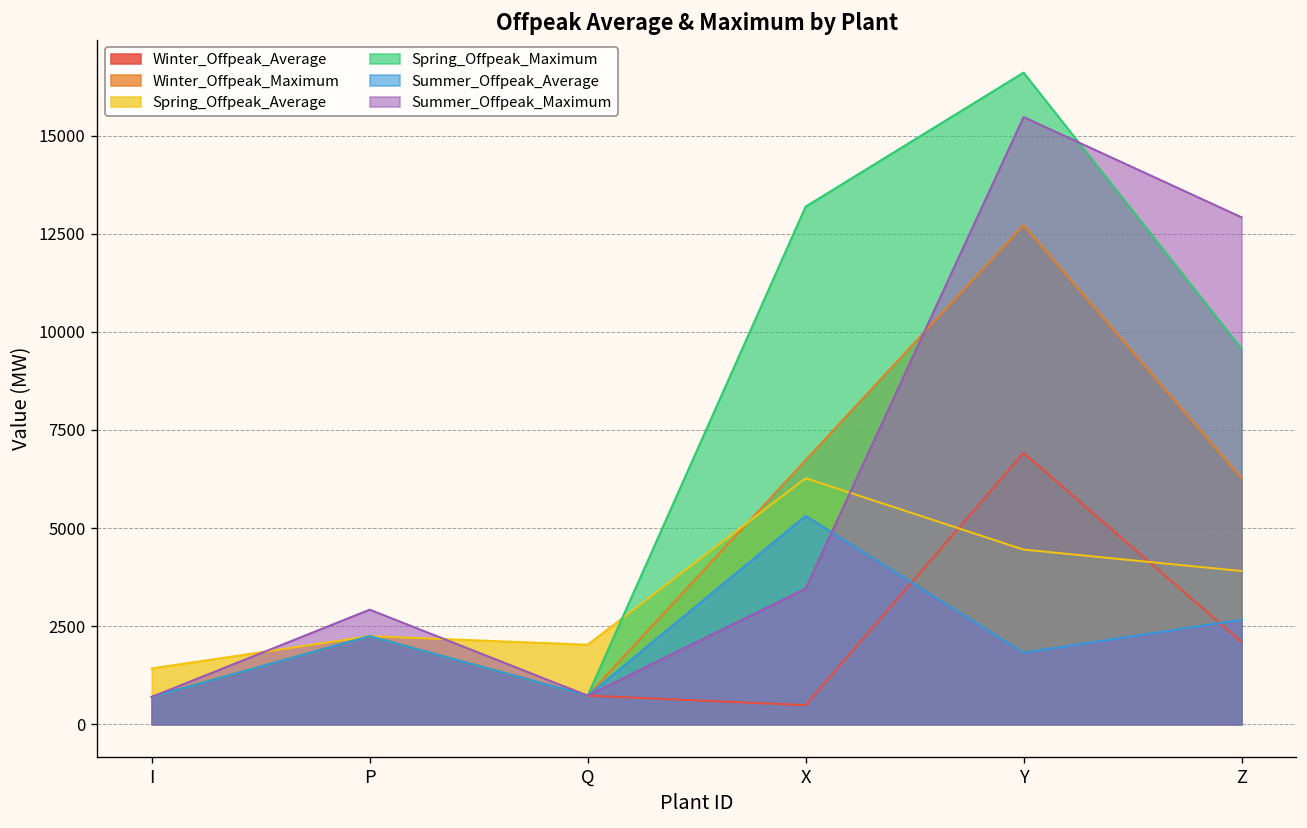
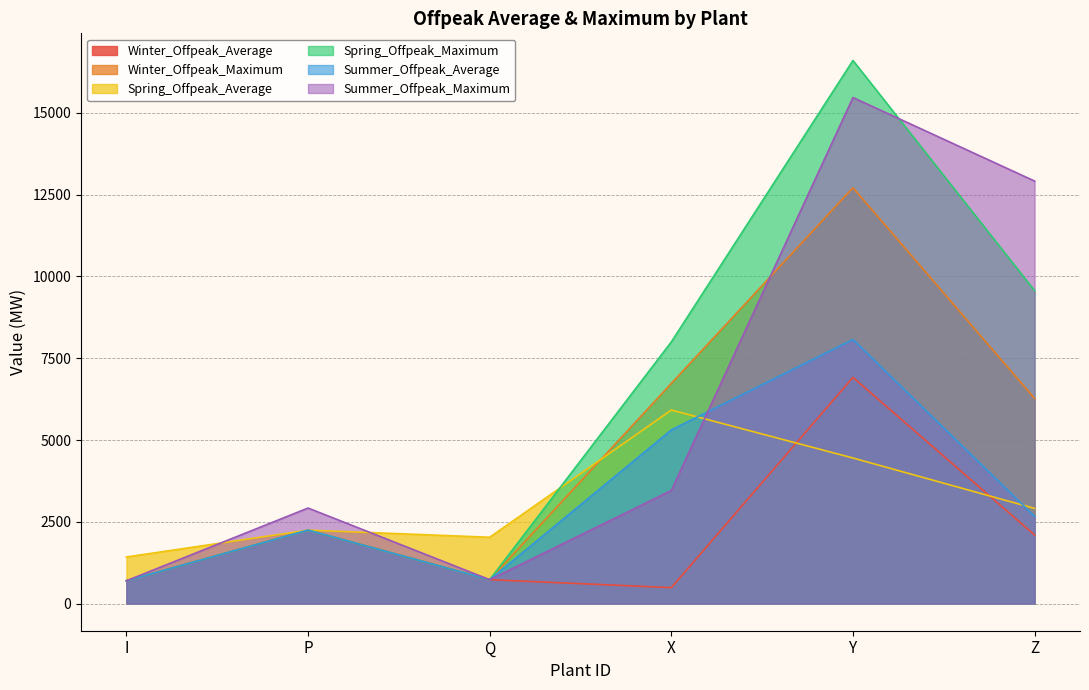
Spring_Offpeak_Average, X: 6300 -> 5900
Spring_Offpeak_Maximum, X: 13200 -> 8000
Summer_Offpeak_Average, Y: 1800 -> 8100
Spring_Offpeak_Average, Z: 3900 -> 2900
